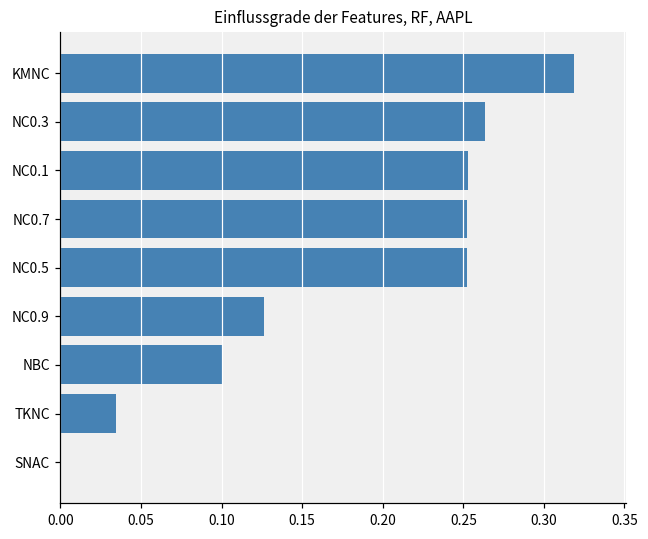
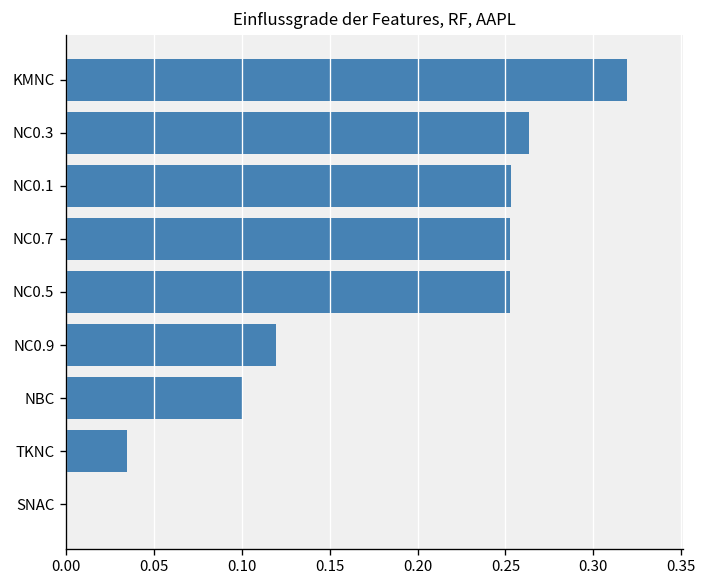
NC0.9: 0.126 -> 0.120
